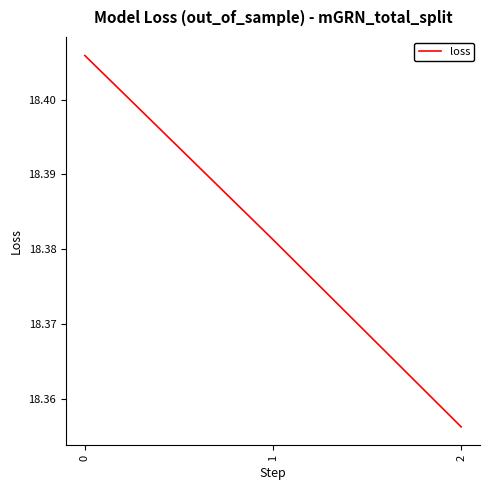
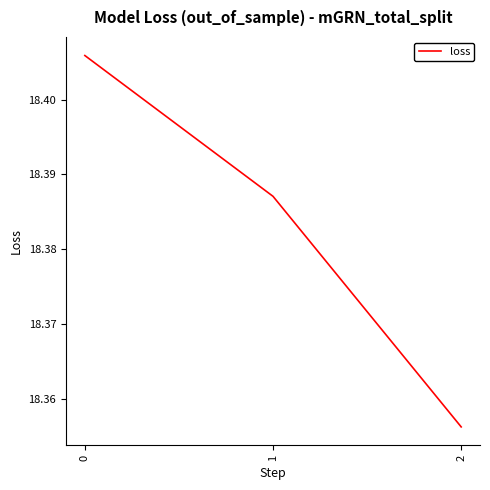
1: 18.381 -> 18.387
